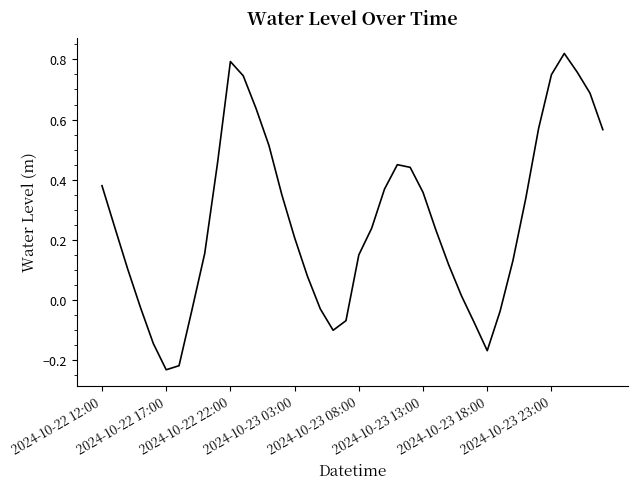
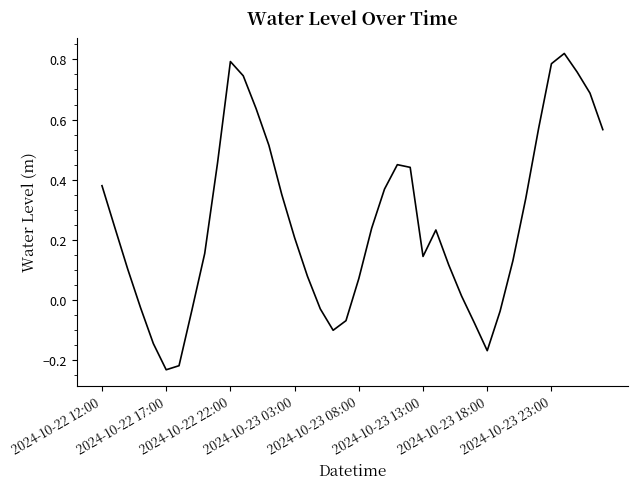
2024-10-23 08:00: 0.15 -> 0.07
2024-10-23 13:00: 0.36 -> 0.14
2024-10-23 23:00: 0.75 -> 0.79
